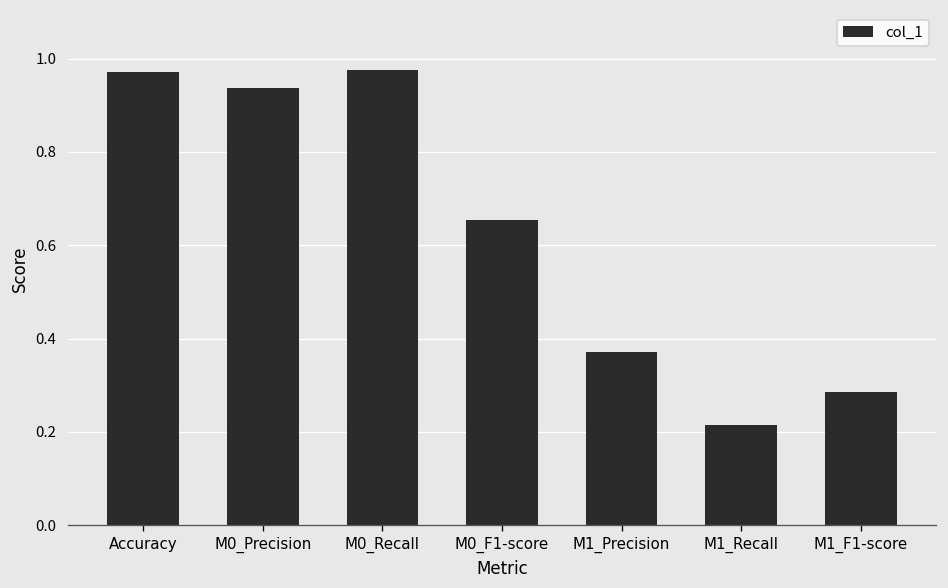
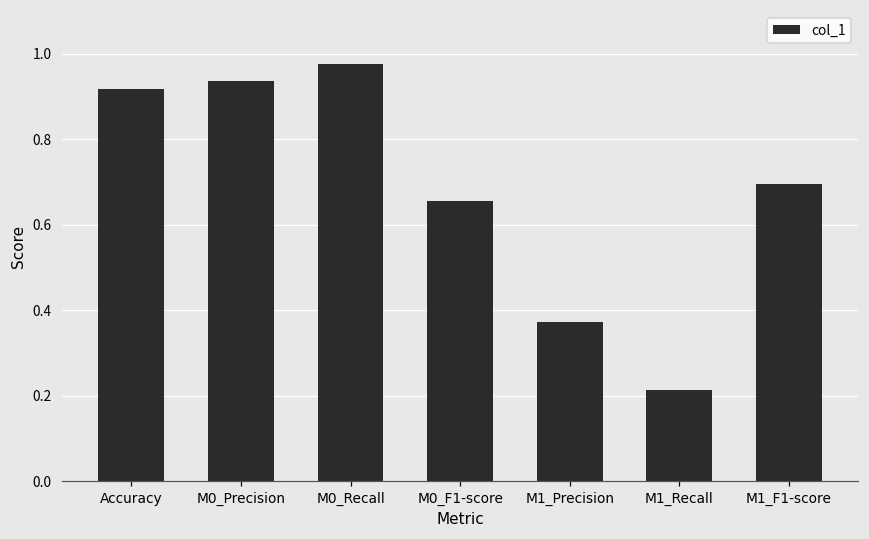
Accuracy: 0.97 -> 0.92
M1_F1-score: 0.29 -> 0.69
